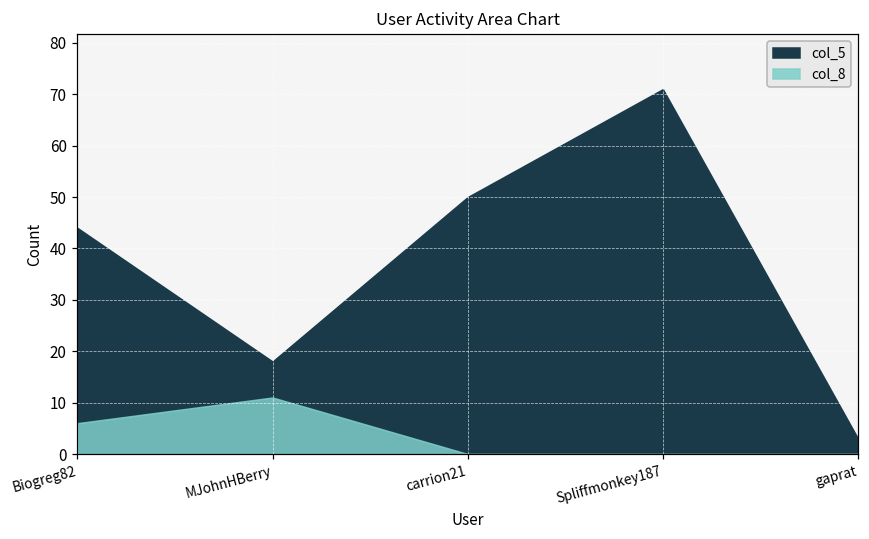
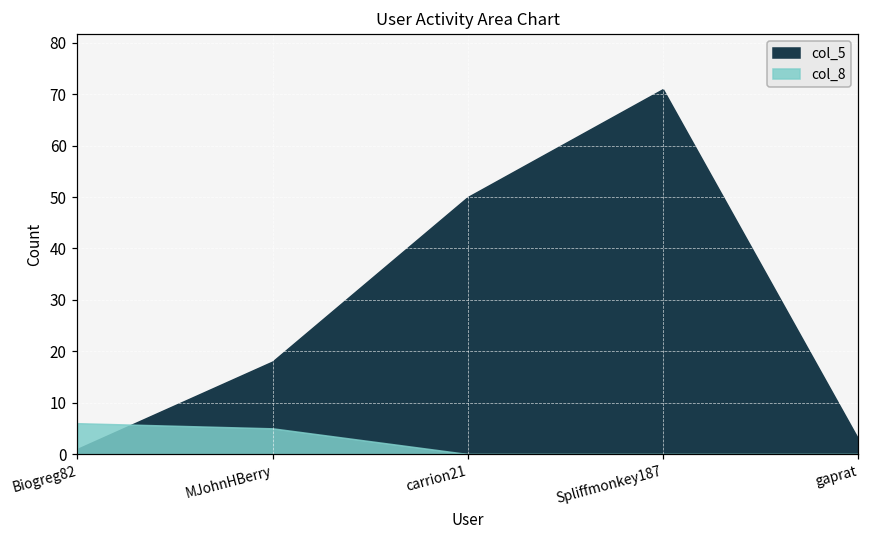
col_5, Biogreg82: 44 -> 1
col_8, MJohnHBerry: 11 -> 5
